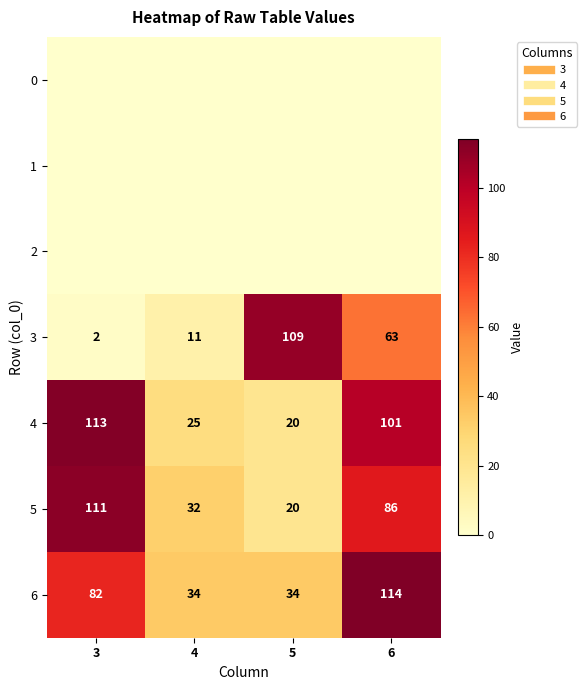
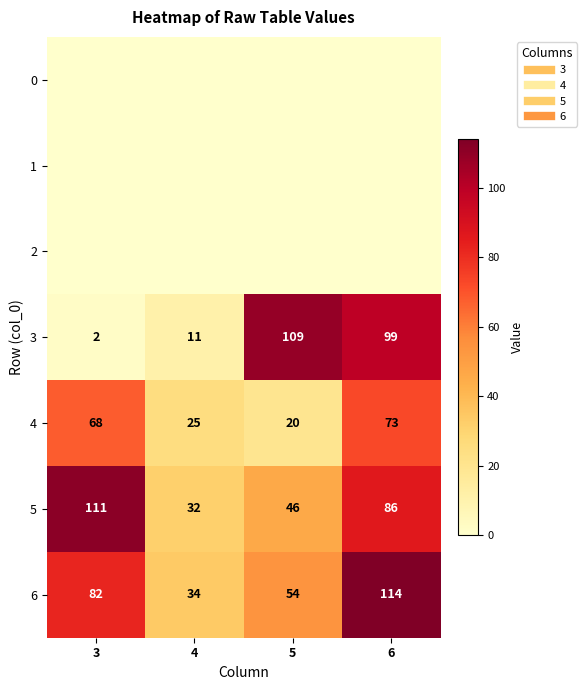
3, 6: 63 -> 99
4, 3: 113 -> 68
4, 6: 101 -> 73
5, 5: 20 -> 46
6, 5: 34 -> 54
